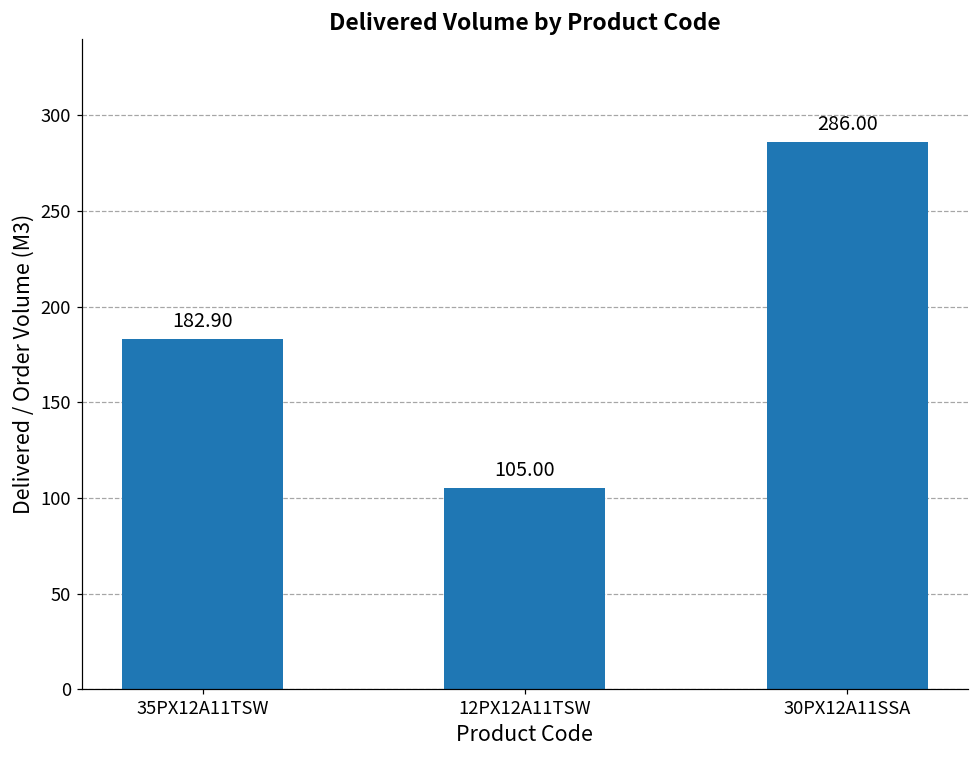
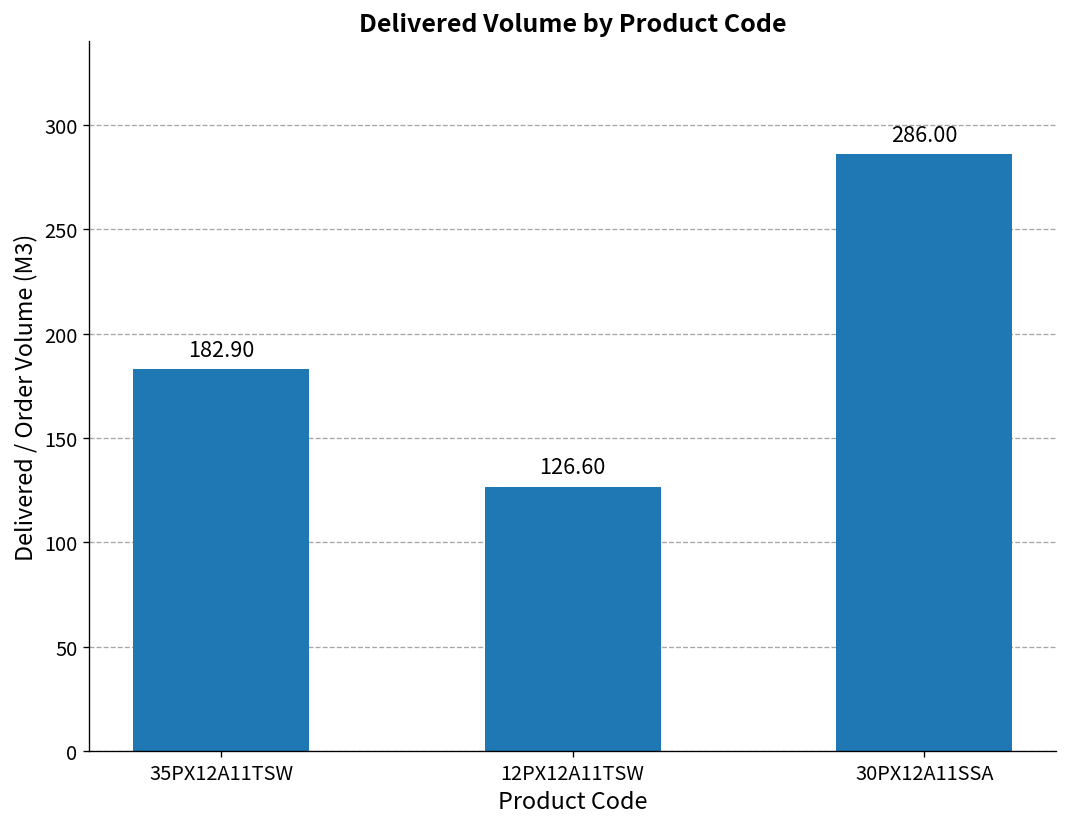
12PX12A11TSW: 105.00 -> 126.60
